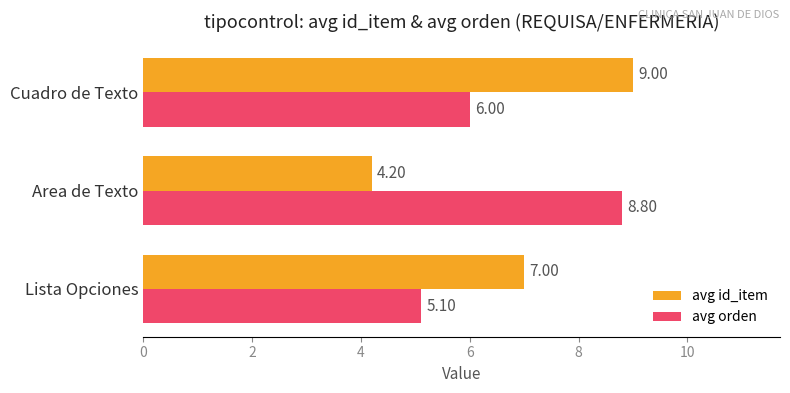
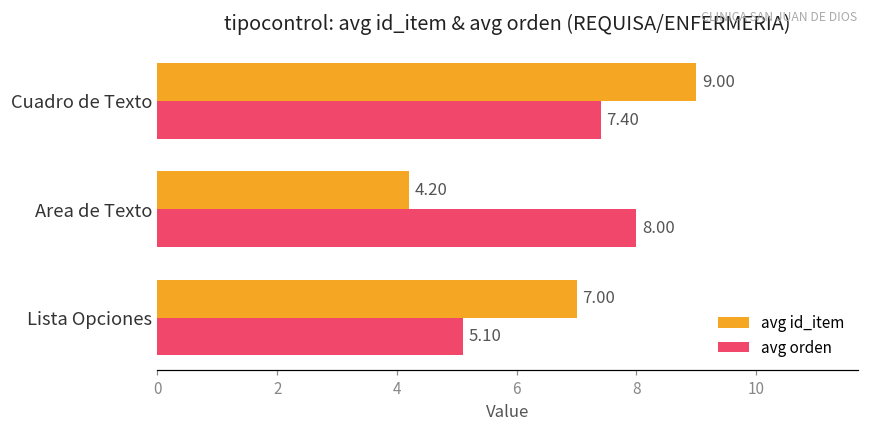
avg orden, Cuadro de Texto: 6.00 -> 7.40
avg orden, Area de Texto: 8.80 -> 8.00
